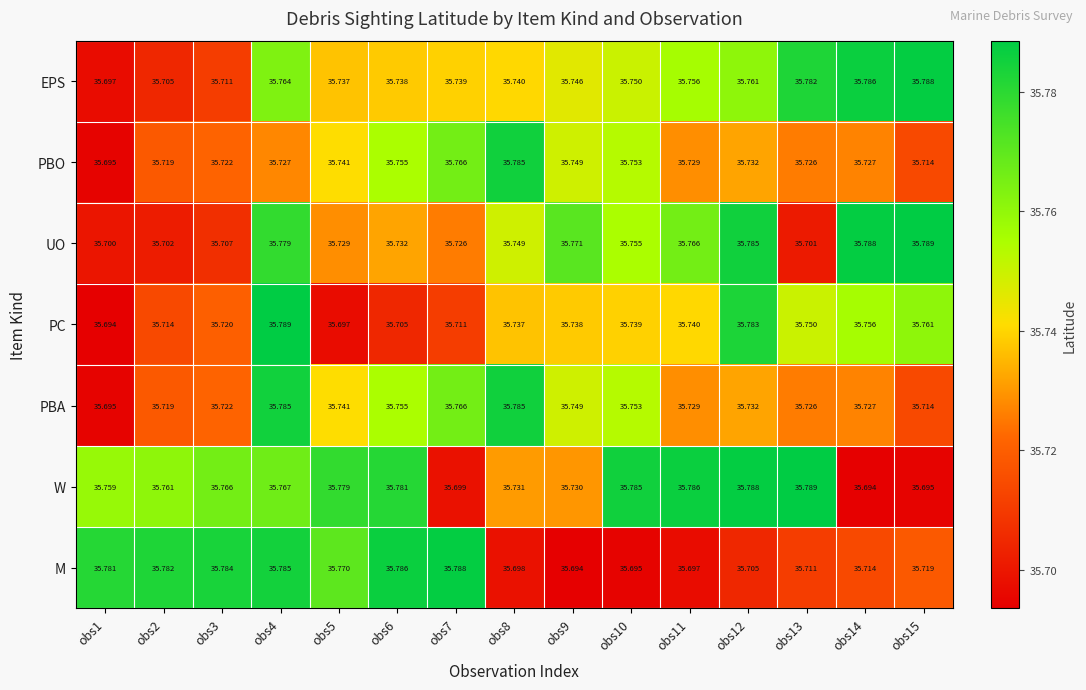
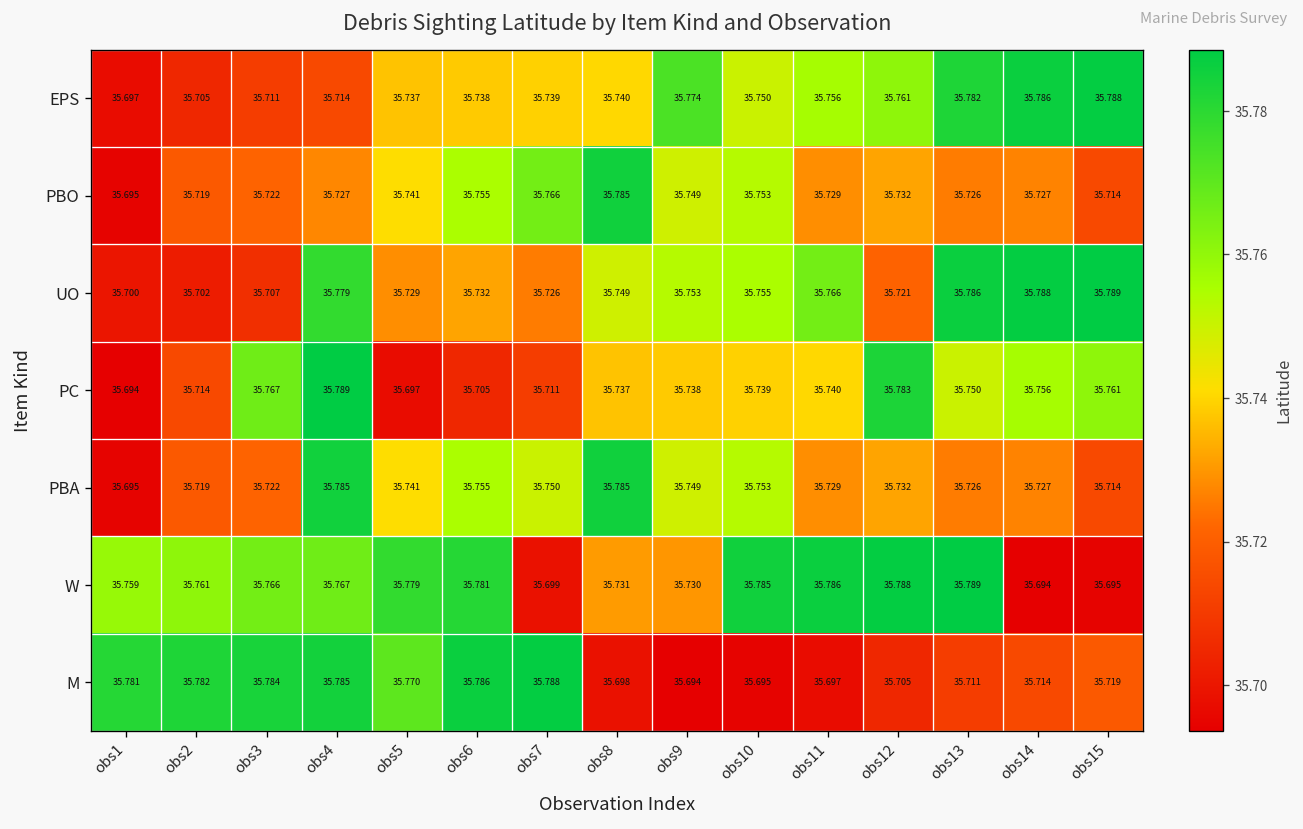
EPS, obs4: 35.764 -> 35.714
EPS, obs9: 35.746 -> 35.774
UO, obs9: 35.771 -> 35.753
UO, obs12: 35.785 -> 35.721
UO, obs13: 35.701 -> 35.786
PC, obs3: 35.720 -> 35.767
PBA, obs7: 35.766 -> 35.750
